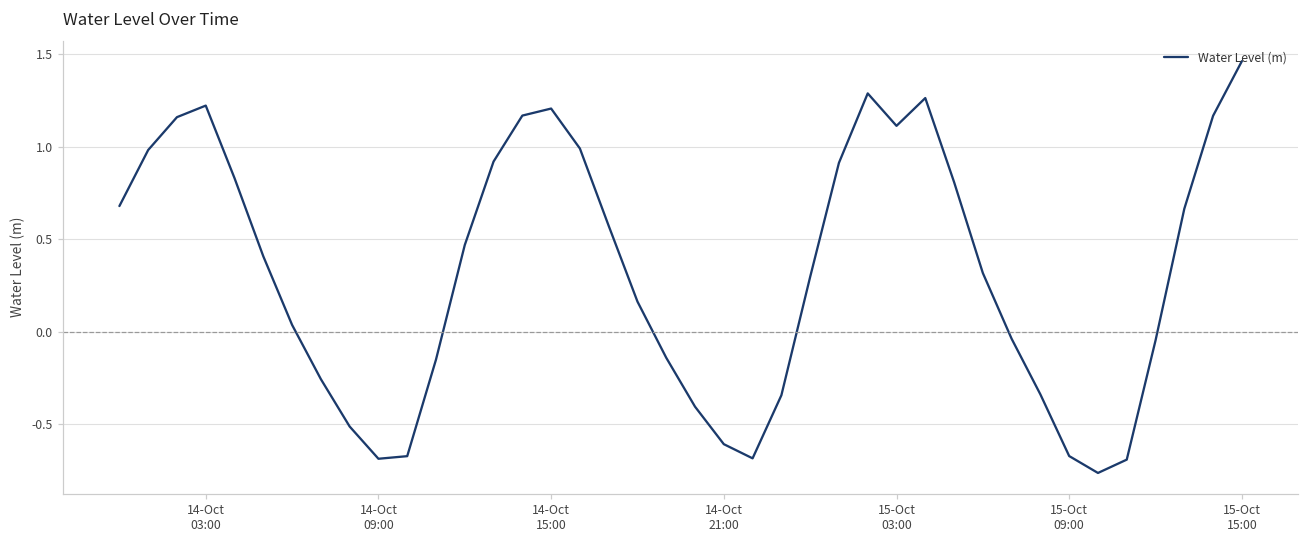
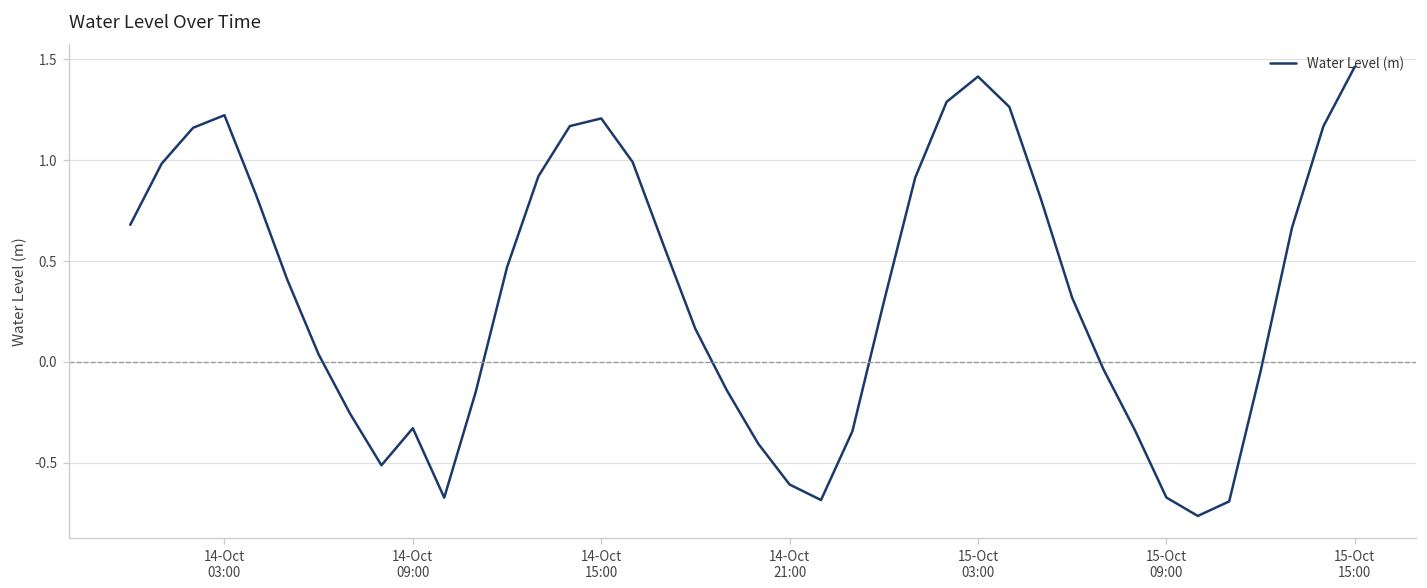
14-Oct 09:00: -0.69 -> -0.33
15-Oct 03:00: 1.11 -> 1.41
